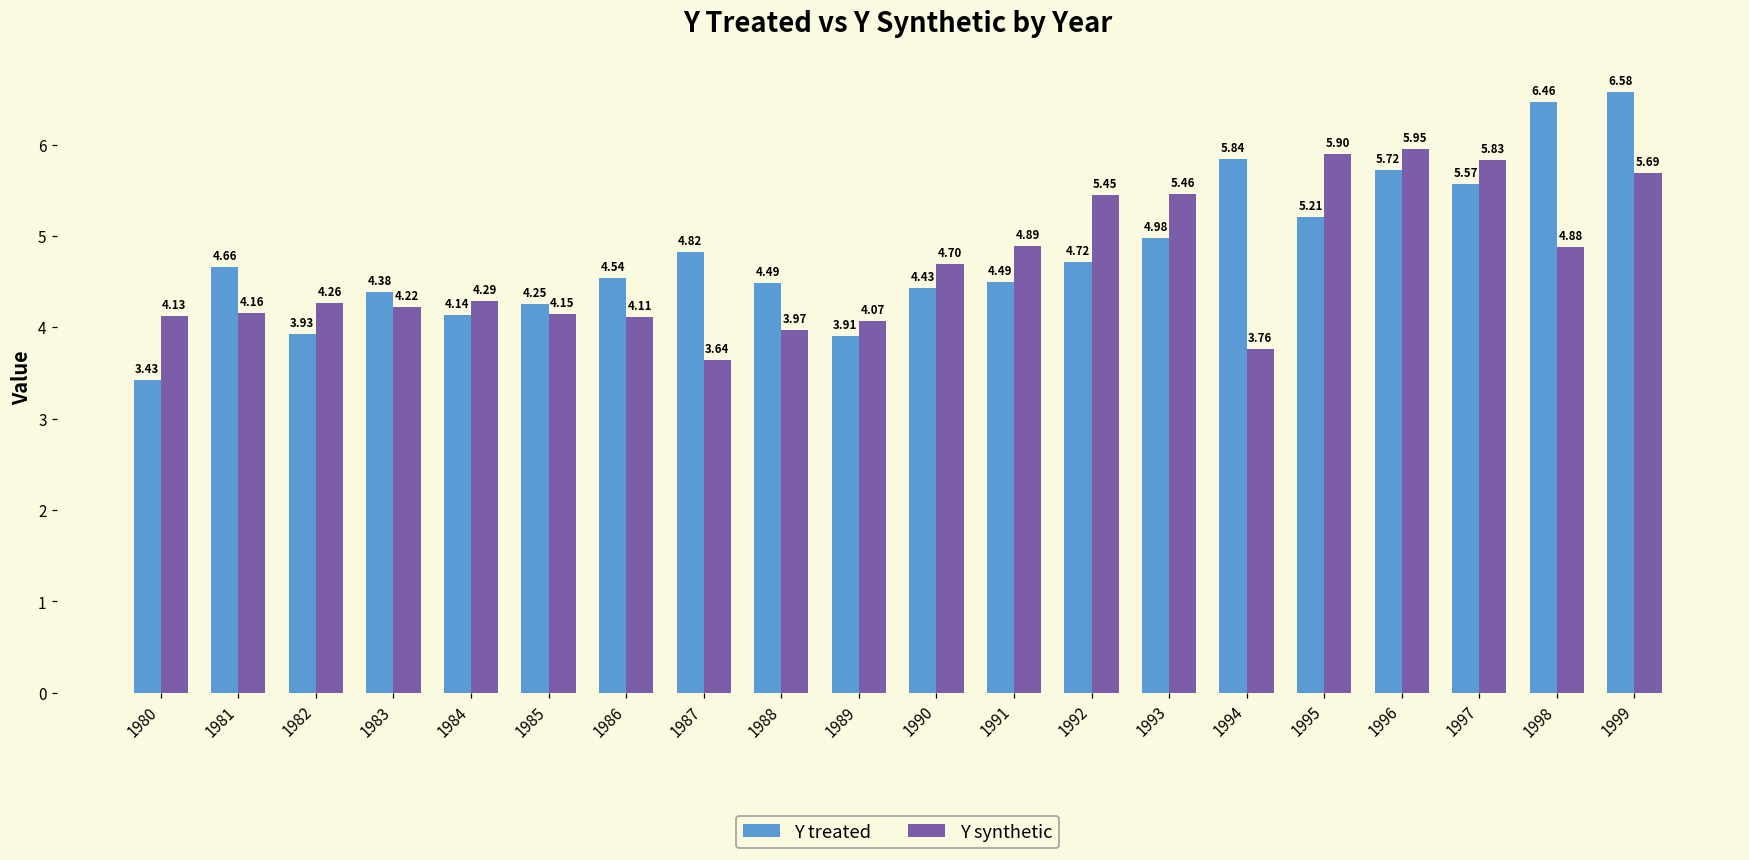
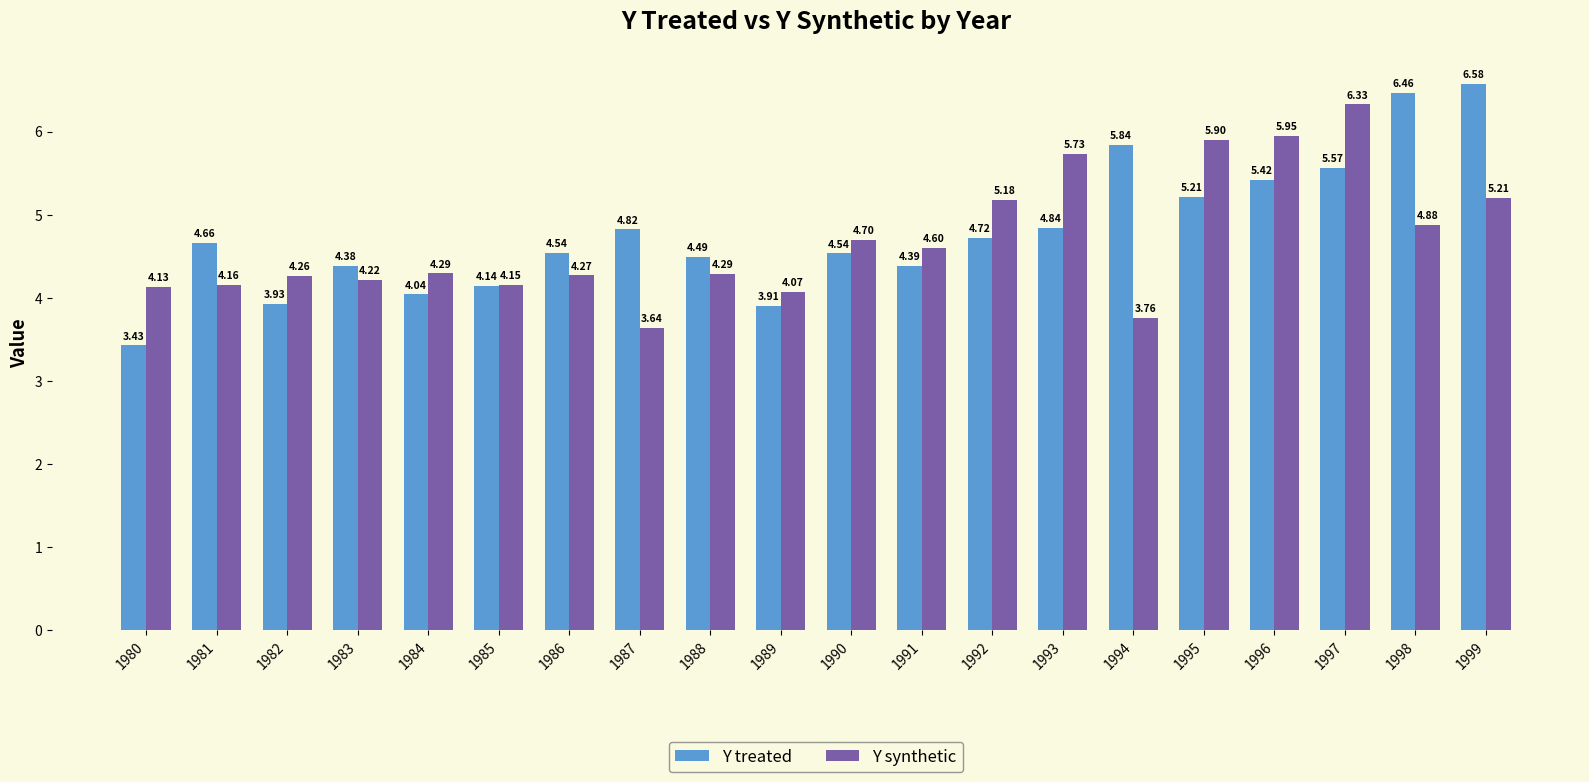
Y treated, 1984: 4.14 -> 4.04
Y treated, 1985: 4.25 -> 4.14
Y synthetic, 1986: 4.11 -> 4.27
Y synthetic, 1988: 3.97 -> 4.29
Y treated, 1990: 4.43 -> 4.54
Y treated, 1991: 4.49 -> 4.39
Y synthetic, 1991: 4.89 -> 4.60
Y synthetic, 1992: 5.45 -> 5.18
Y treated, 1993: 4.98 -> 4.84
Y synthetic, 1993: 5.46 -> 5.73
Y treated, 1996: 5.72 -> 5.42
Y synthetic, 1997: 5.83 -> 6.33
Y synthetic, 1999: 5.69 -> 5.21
